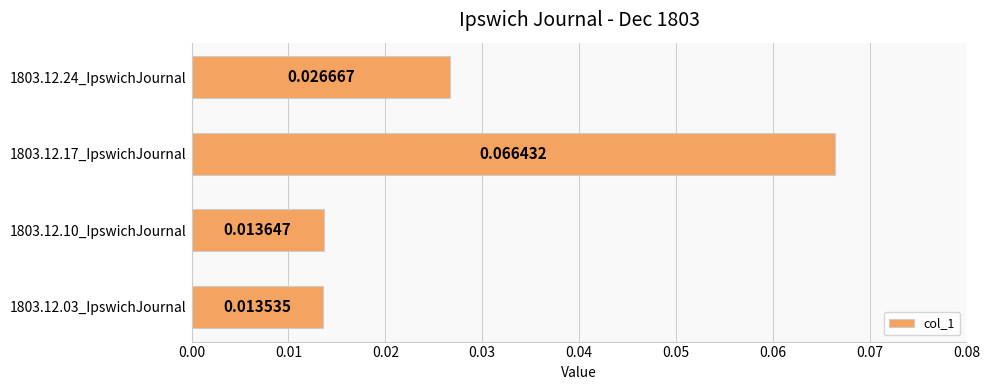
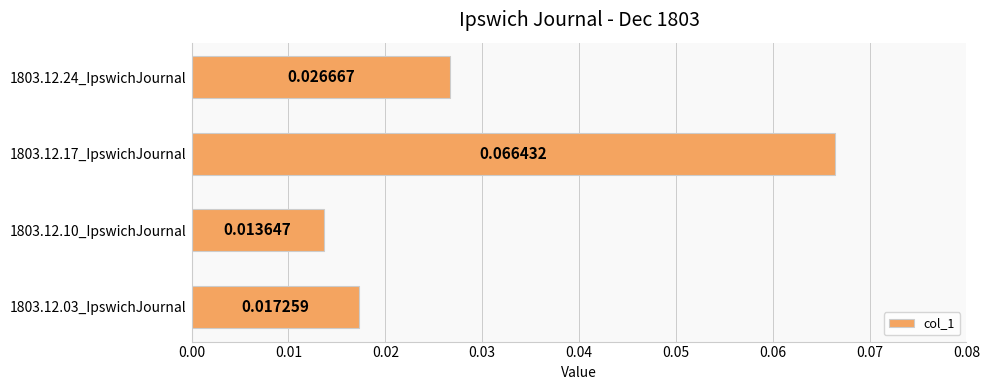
1803.12.03_IpswichJournal: 0.013535 -> 0.017259
